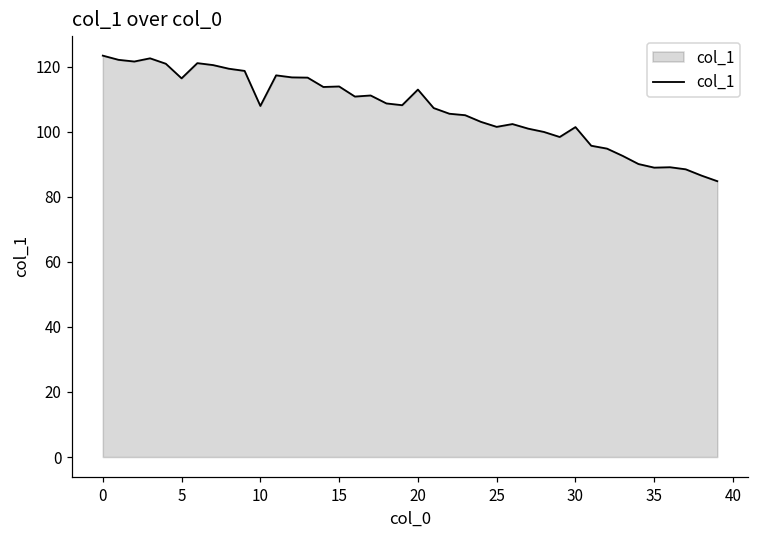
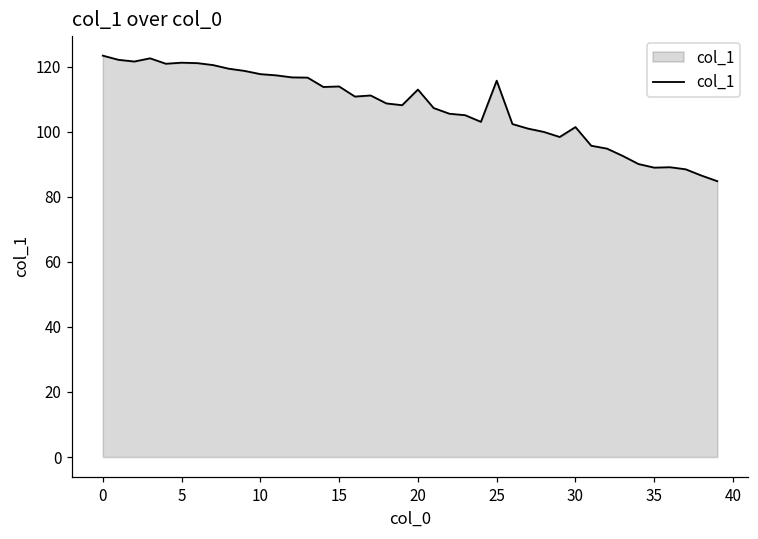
5: 116 -> 121
10: 108 -> 118
25: 101 -> 116
